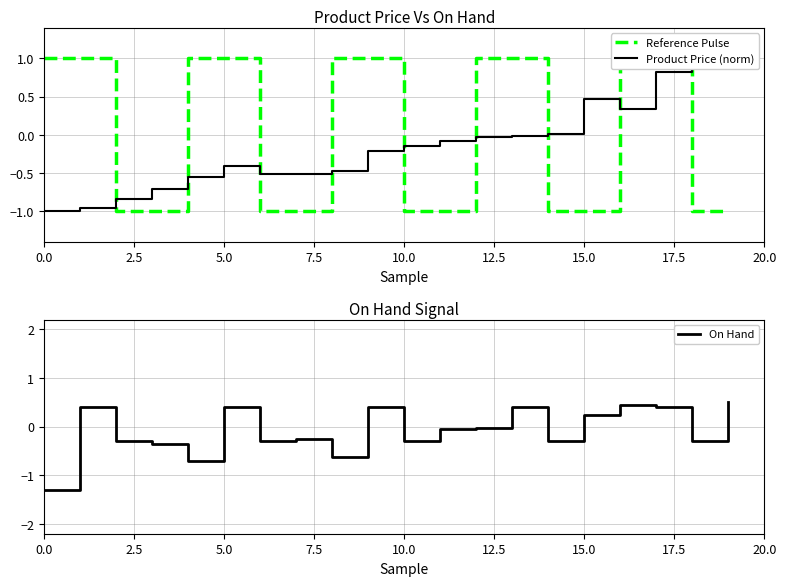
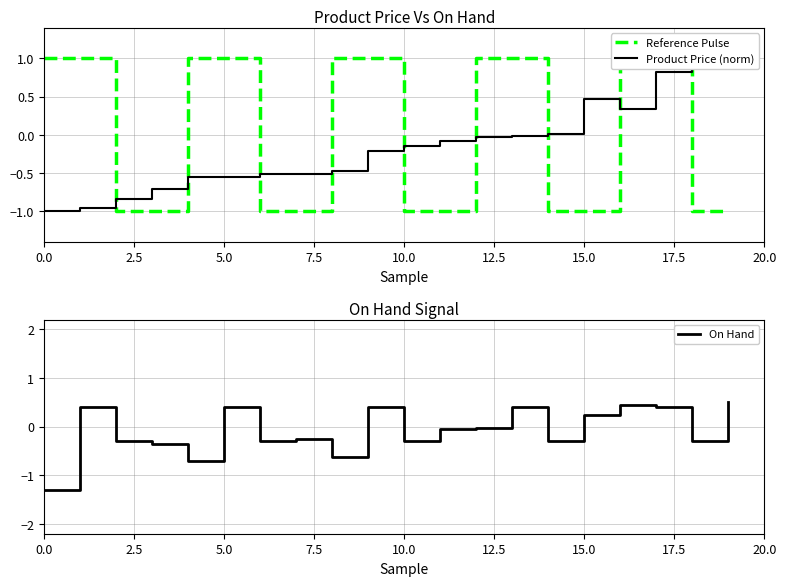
Product Price Vs On Hand, Product Price (norm), 5.0: -0.4 -> -0.5
